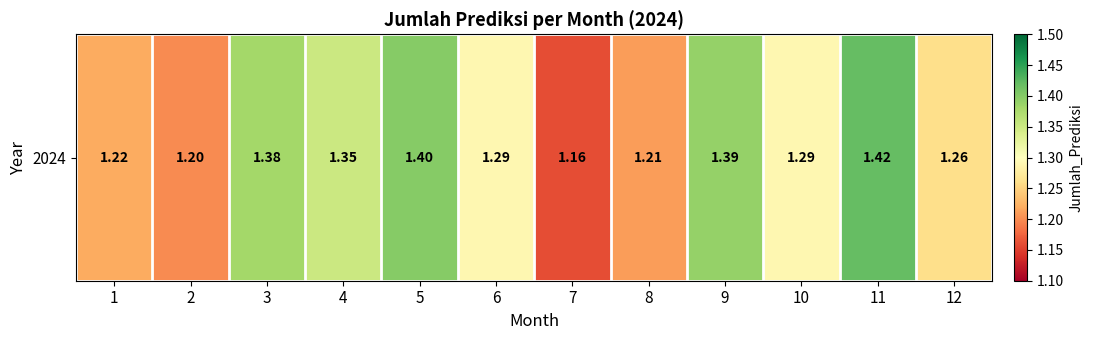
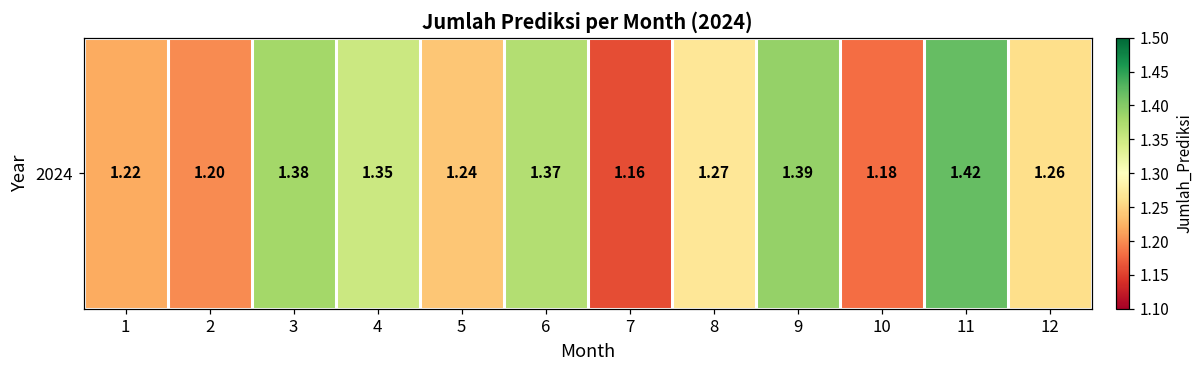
2024, 5: 1.40 -> 1.24
2024, 6: 1.29 -> 1.37
2024, 8: 1.21 -> 1.27
2024, 10: 1.29 -> 1.18
